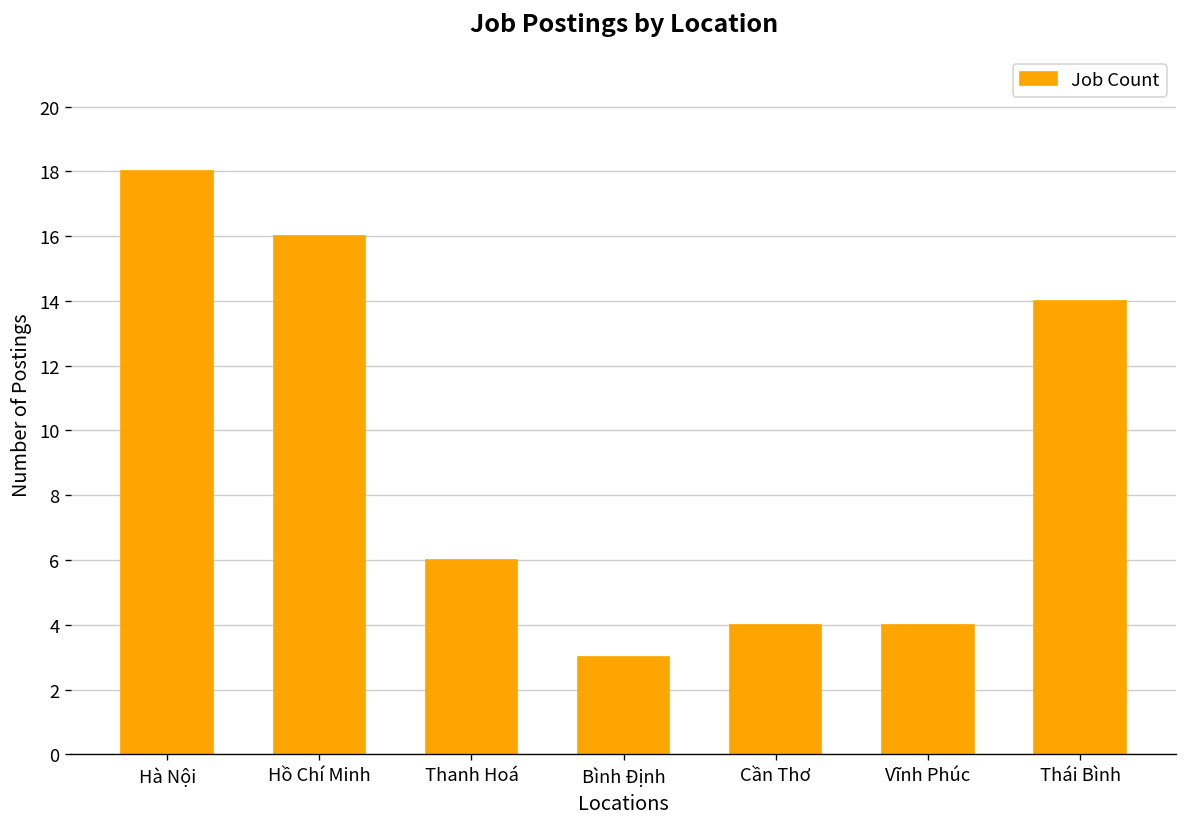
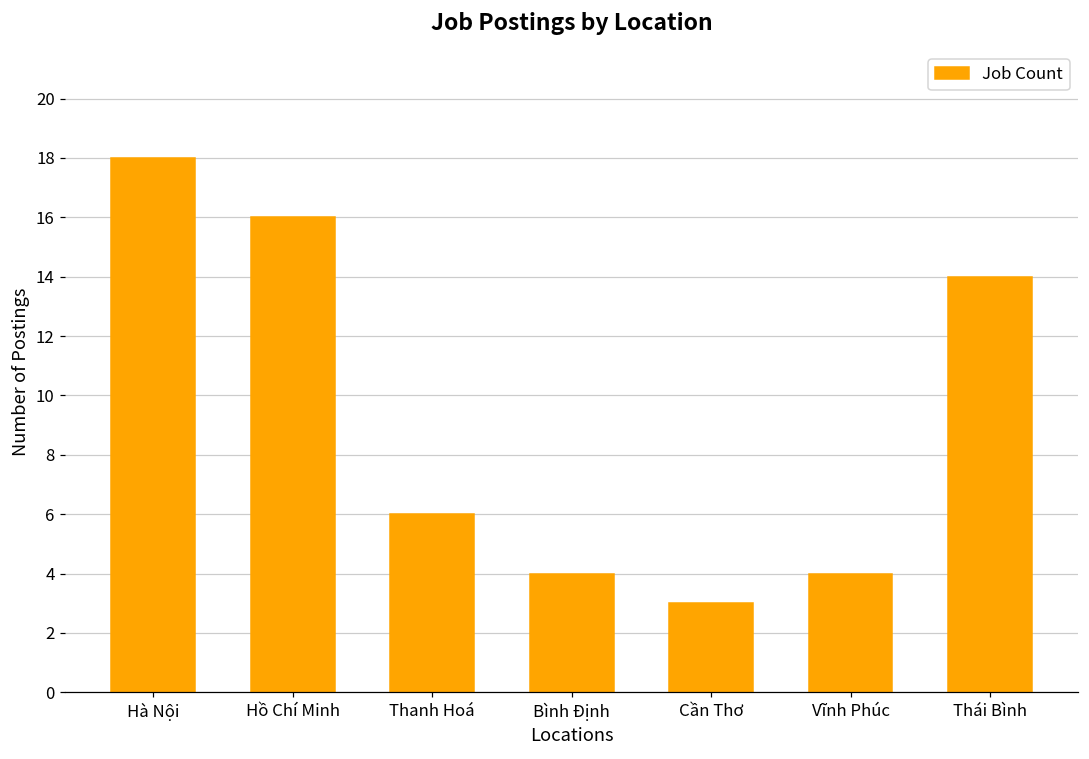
Bình Định: 3 -> 4
Cần Thơ: 4 -> 3
